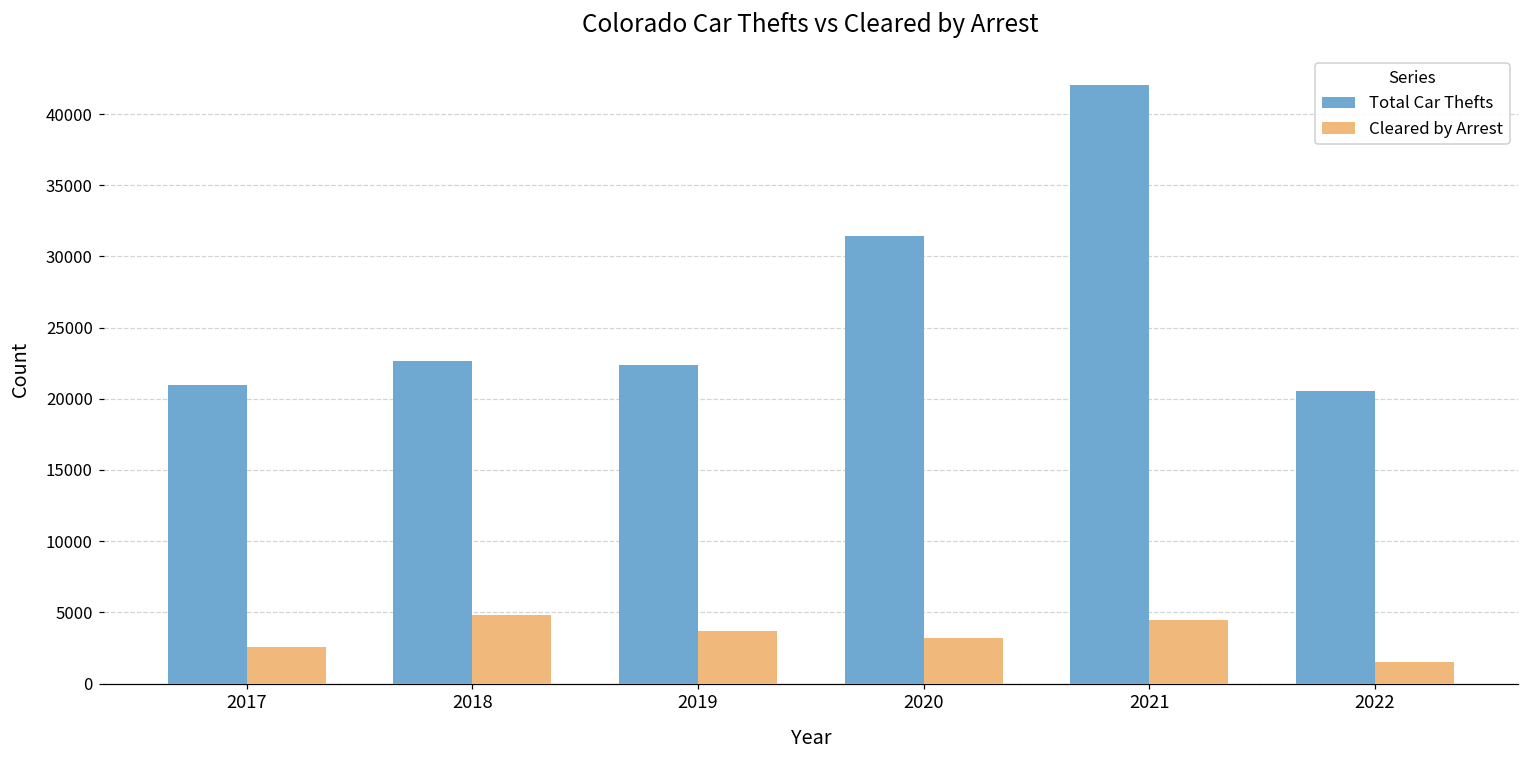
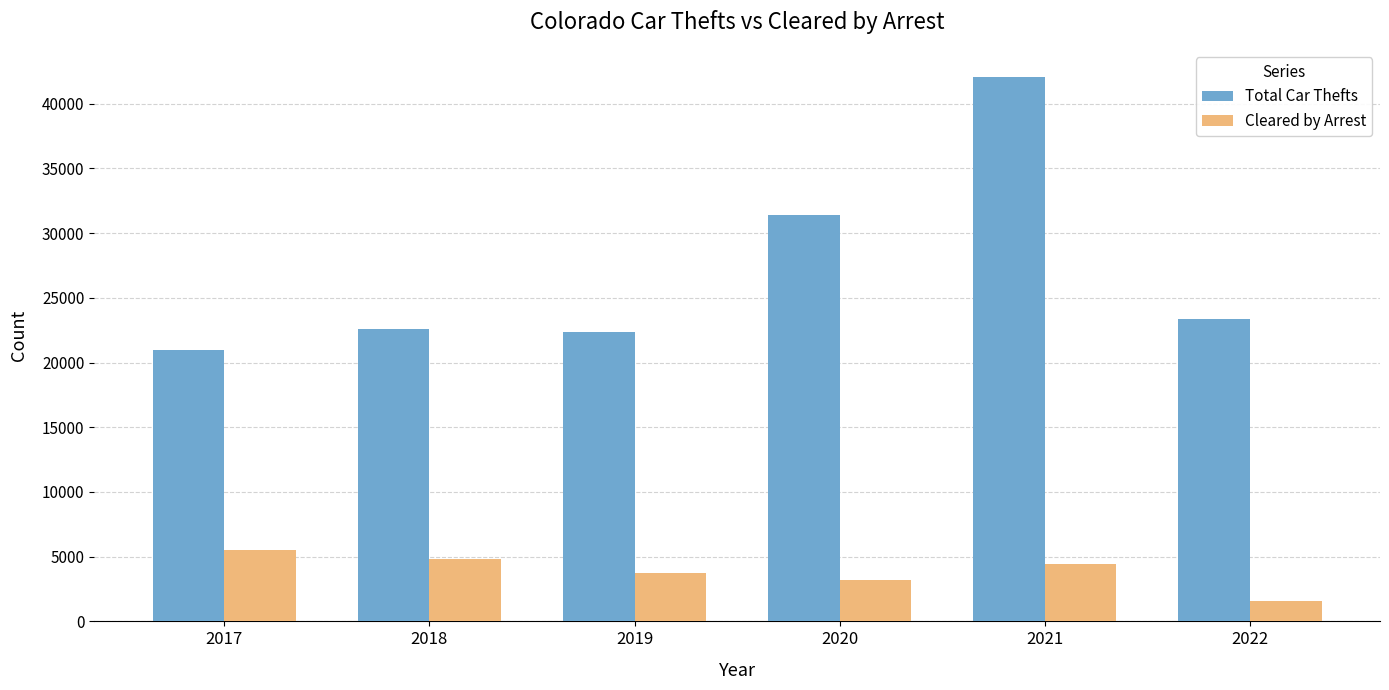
Cleared by Arrest, 2017: 2600 -> 5500
Total Car Thefts, 2022: 20500 -> 23300
